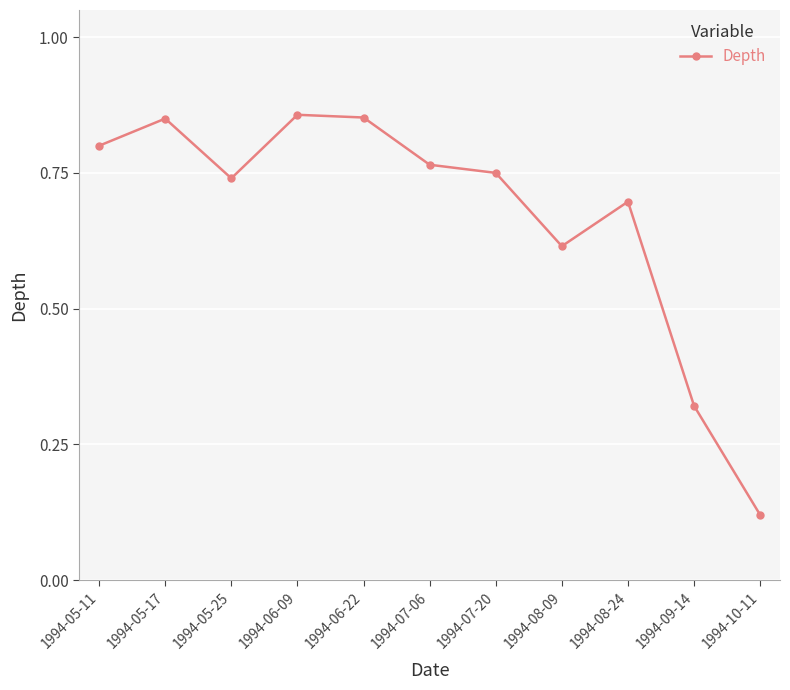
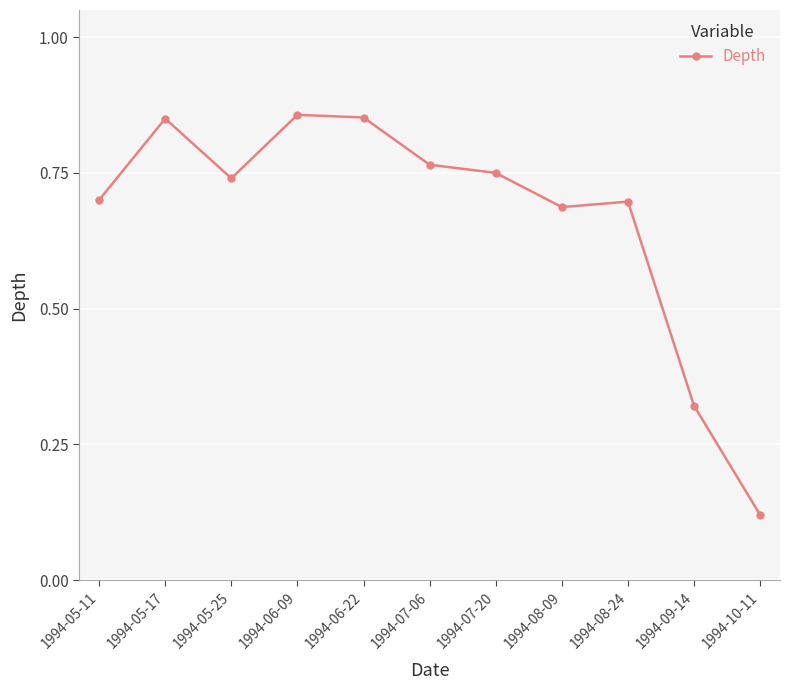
1994-05-11: 0.8 -> 0.7
1994-08-09: 0.62 -> 0.69
